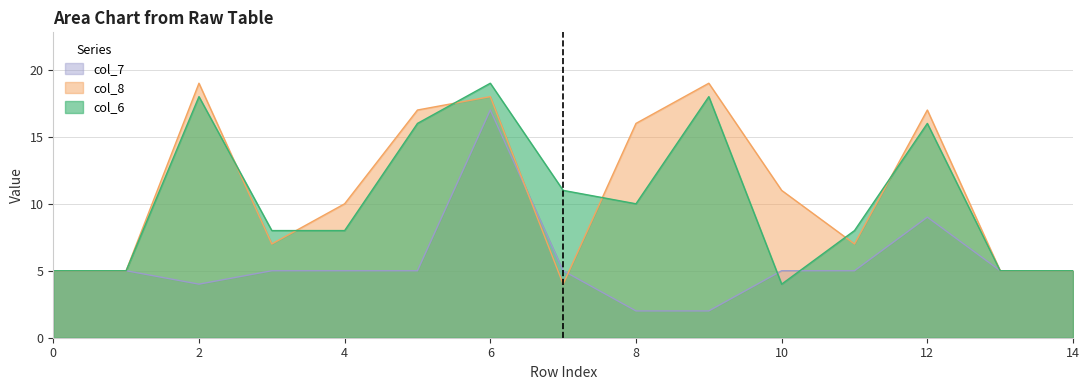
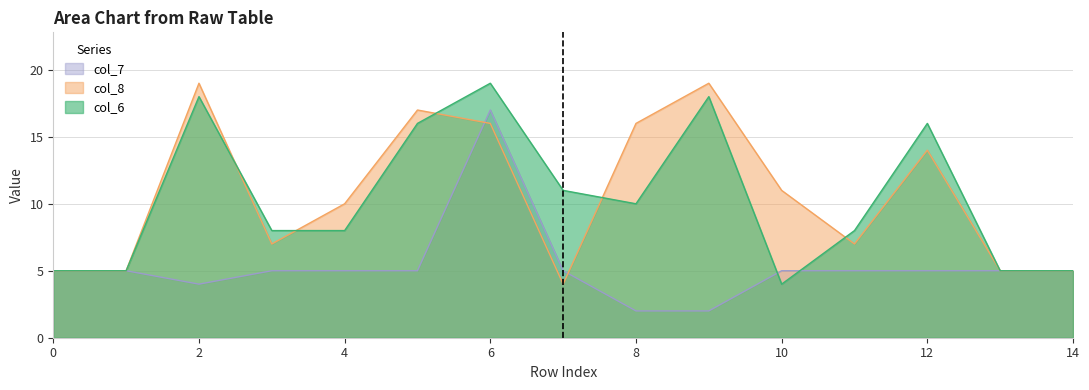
col_8, 6: 18 -> 16
col_7, 12: 9 -> 5
col_8, 12: 17 -> 14
